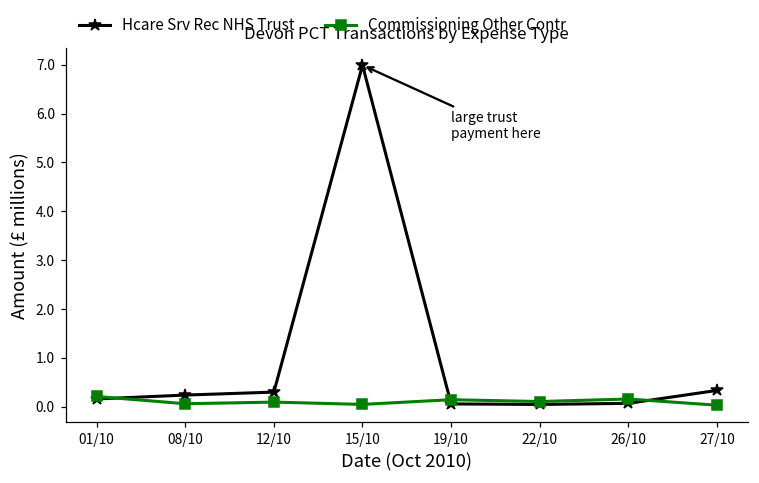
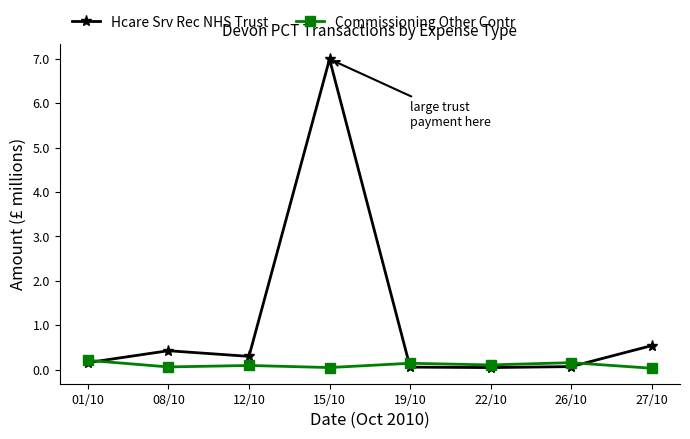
Hcare Srv Rec NHS Trust, 08/10: 0.2 -> 0.4
Hcare Srv Rec NHS Trust, 27/10: 0.3 -> 0.5
